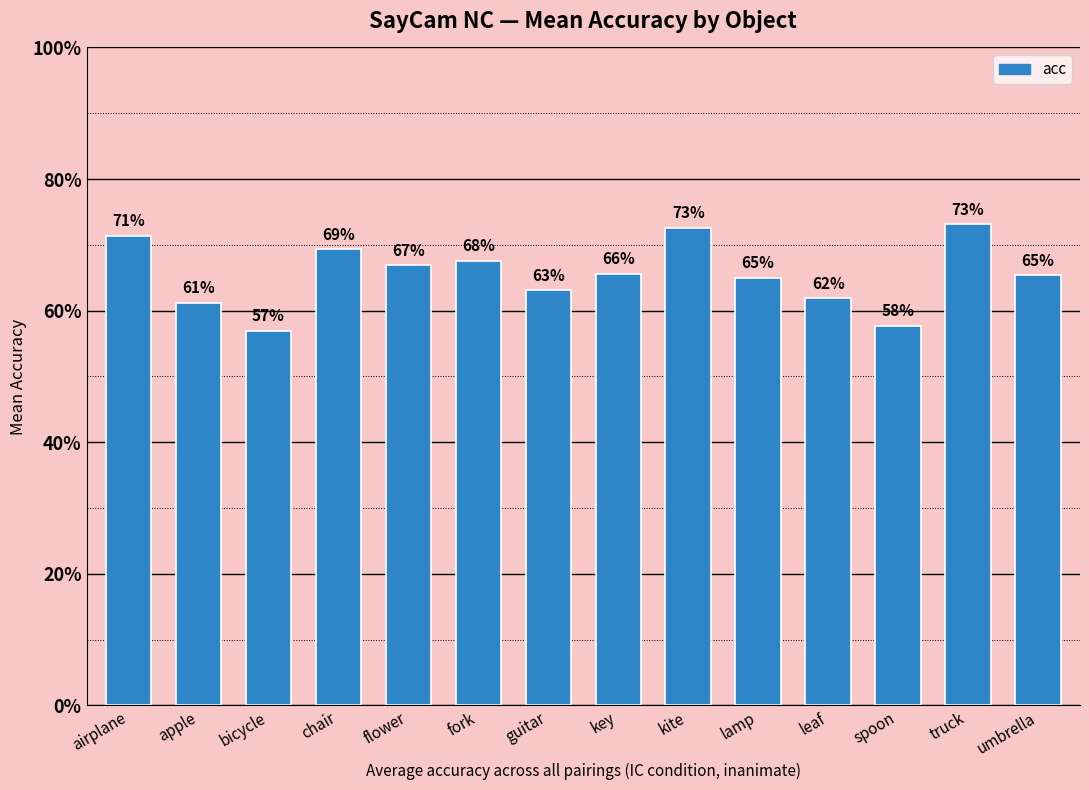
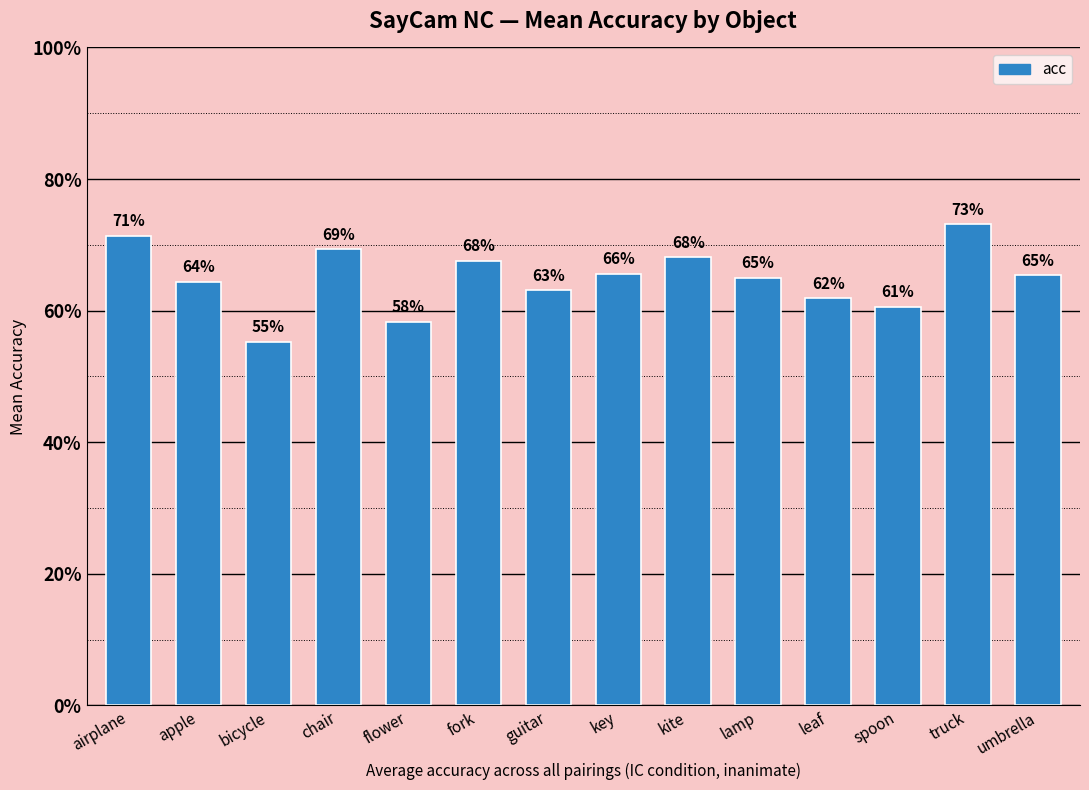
apple: 61% -> 64%
bicycle: 57% -> 55%
flower: 67% -> 58%
kite: 73% -> 68%
spoon: 58% -> 61%
